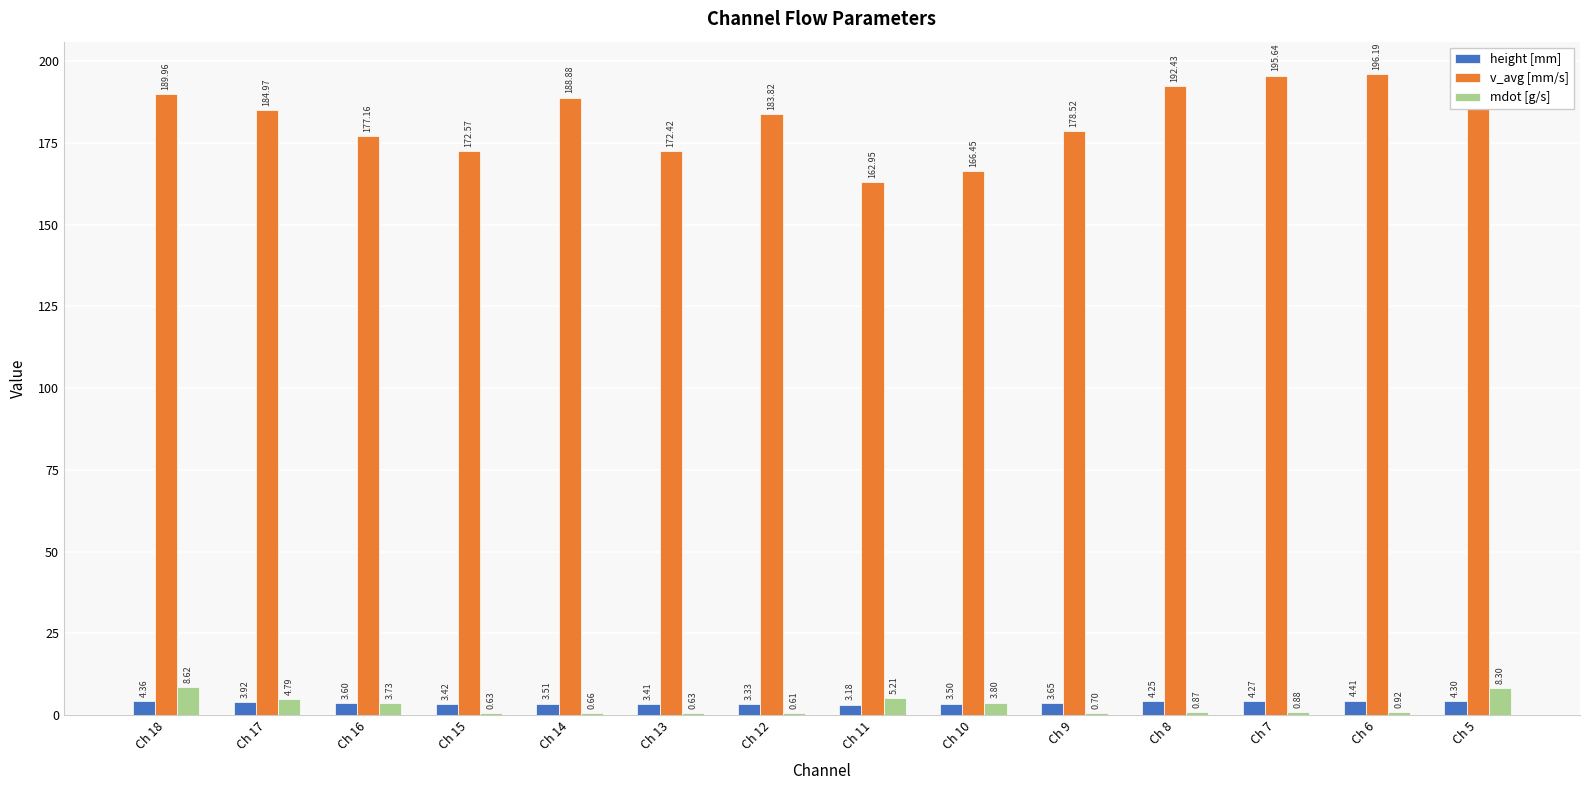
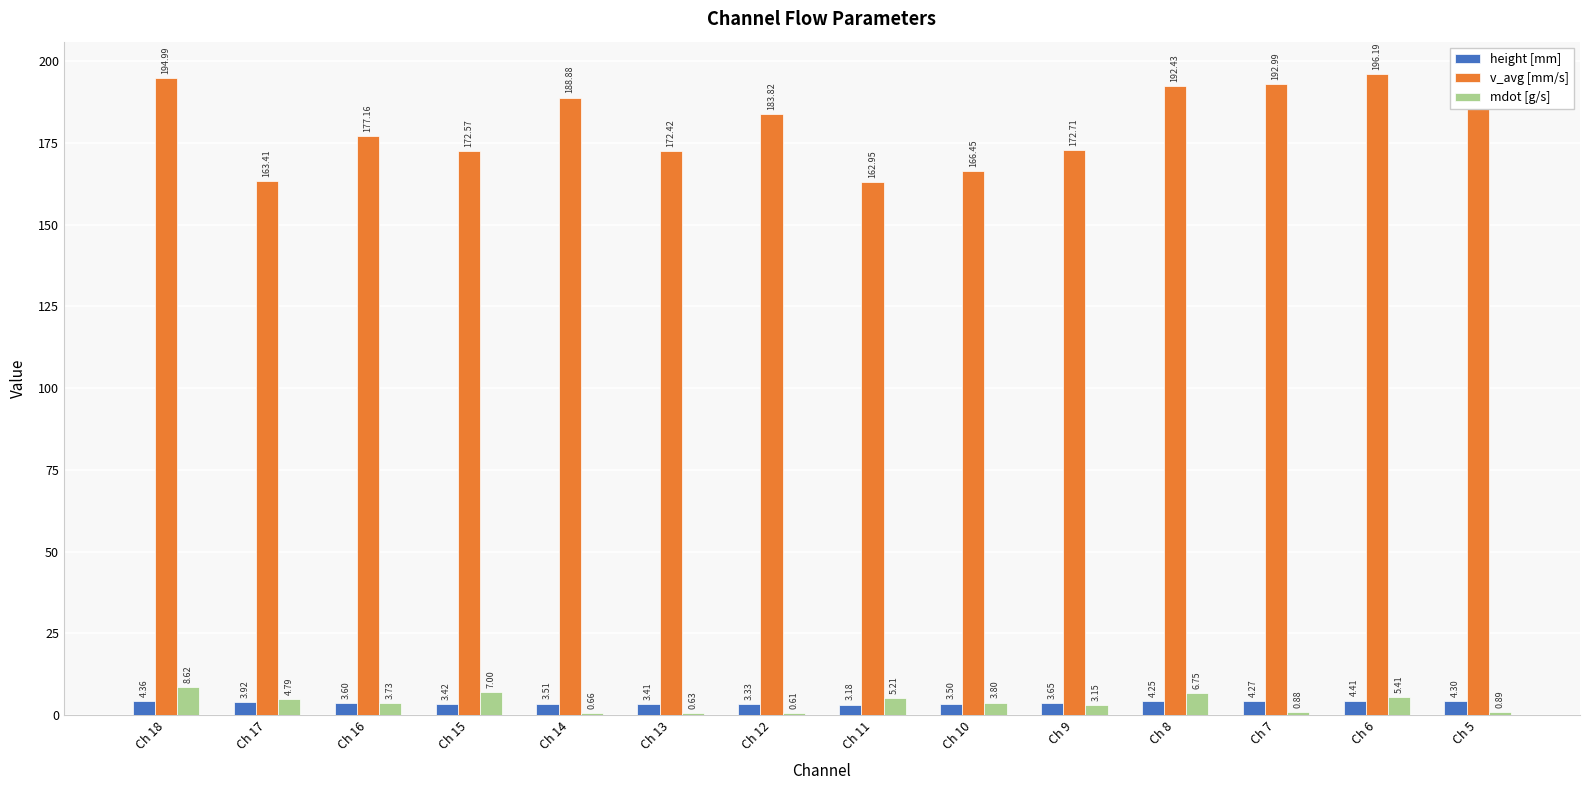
v_avg [mm/s], Ch 18: 189.96 -> 194.99
v_avg [mm/s], Ch 17: 184.97 -> 163.41
mdot [g/s], Ch 15: 0.63 -> 7.00
v_avg [mm/s], Ch 9: 178.52 -> 172.71
mdot [g/s], Ch 9: 0.70 -> 3.15
mdot [g/s], Ch 8: 0.87 -> 6.75
v_avg [mm/s], Ch 7: 195.64 -> 192.99
mdot [g/s], Ch 6: 0.92 -> 5.41
mdot [g/s], Ch 5: 8.30 -> 0.89
